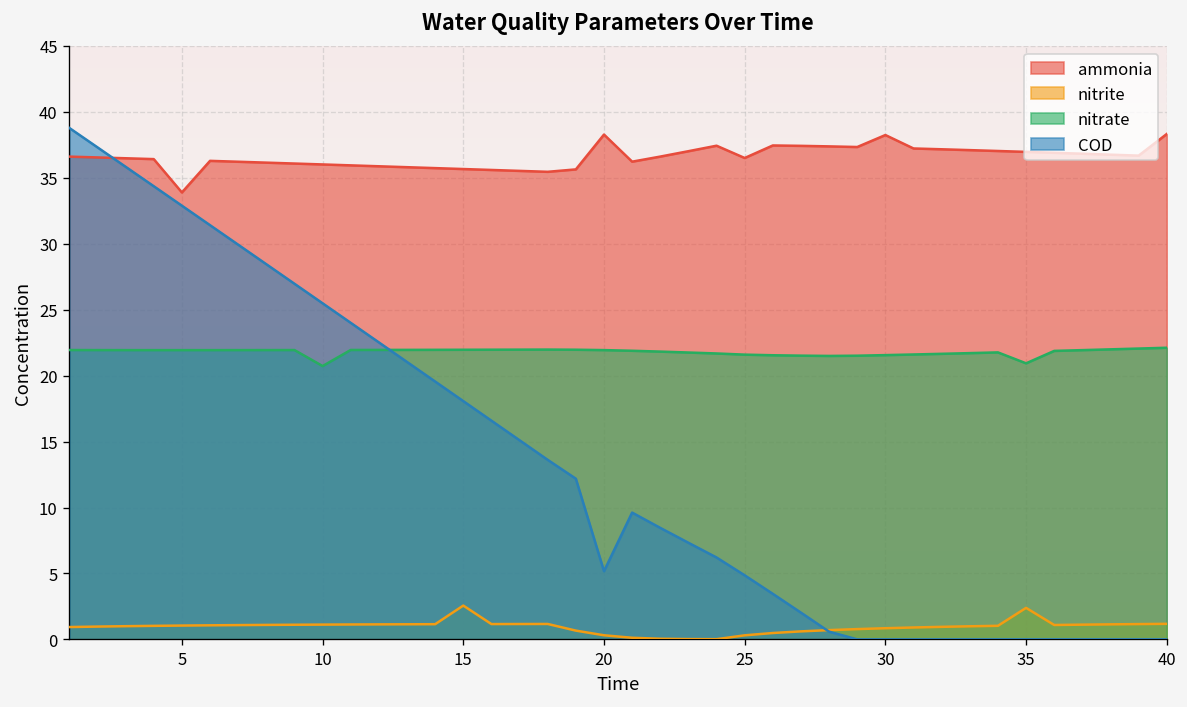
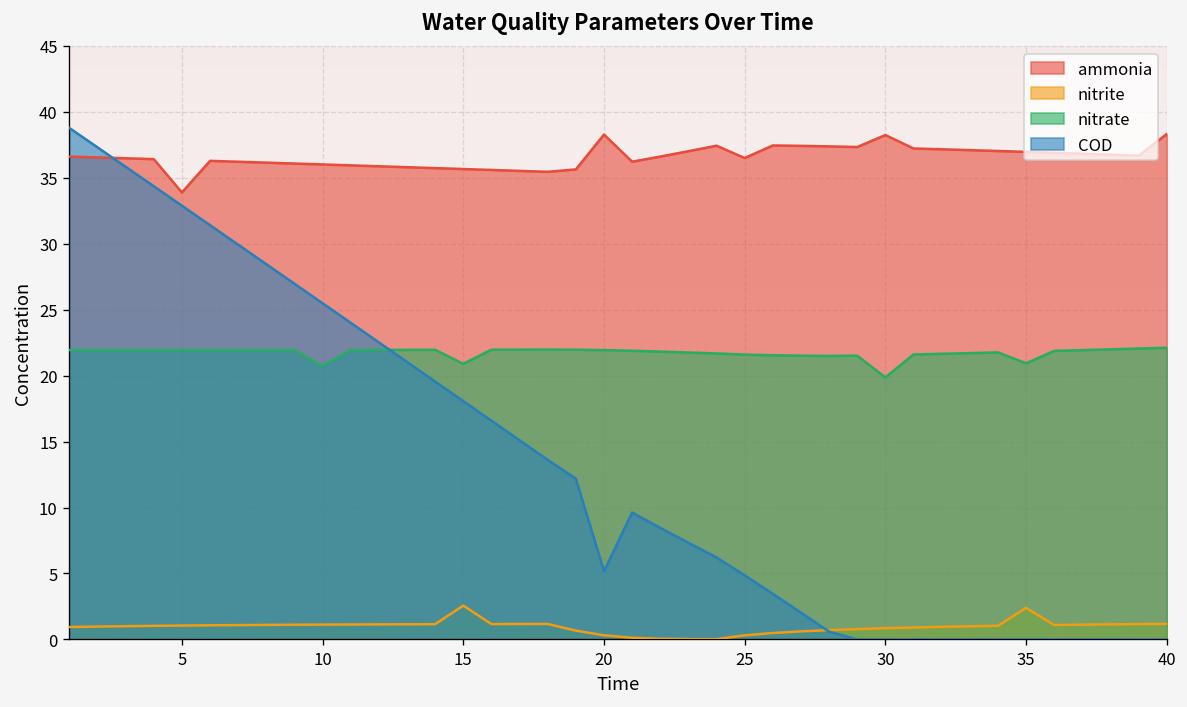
nitrate, 15: 22.0 -> 20.9
nitrate, 30: 21.5 -> 19.9
